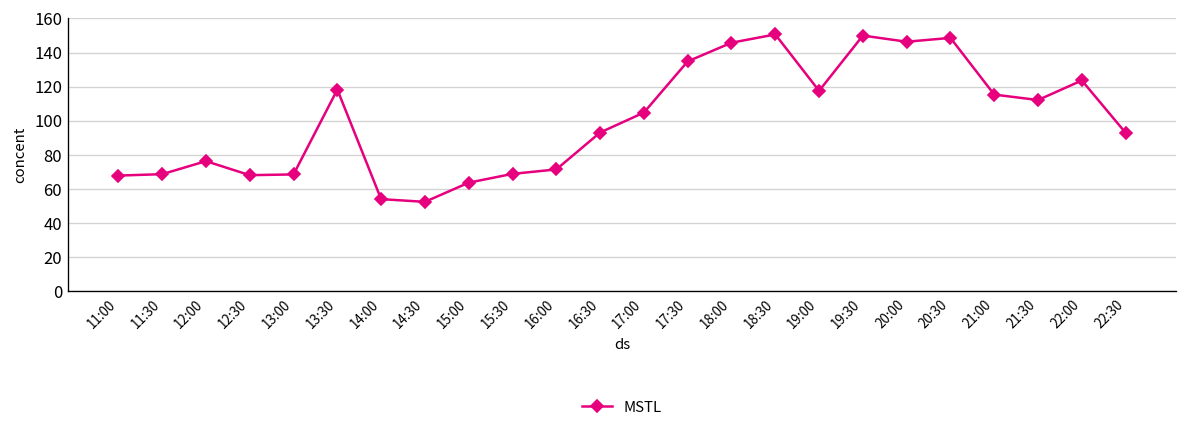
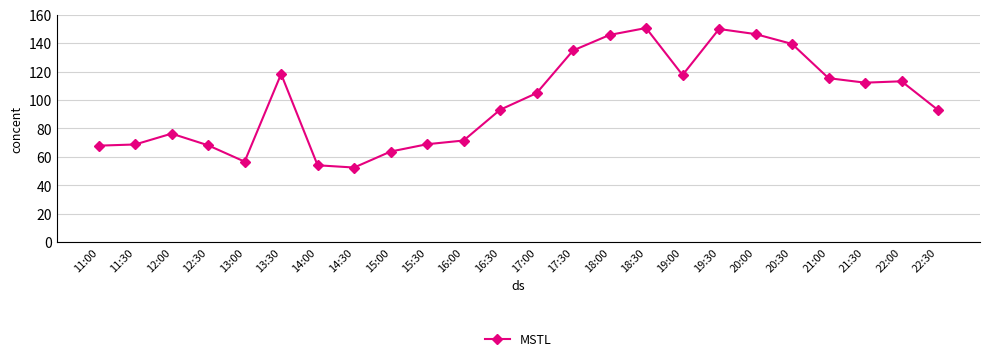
13:00: 69 -> 57
20:30: 149 -> 139
22:00: 124 -> 113
